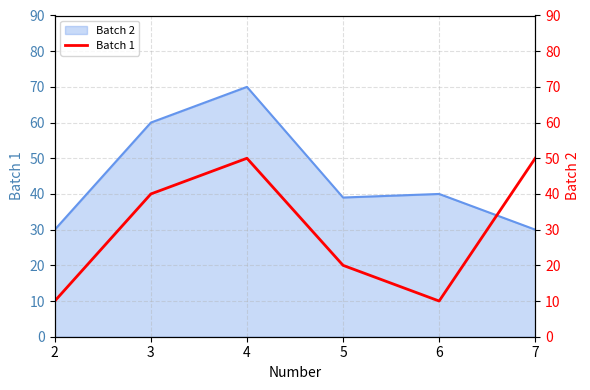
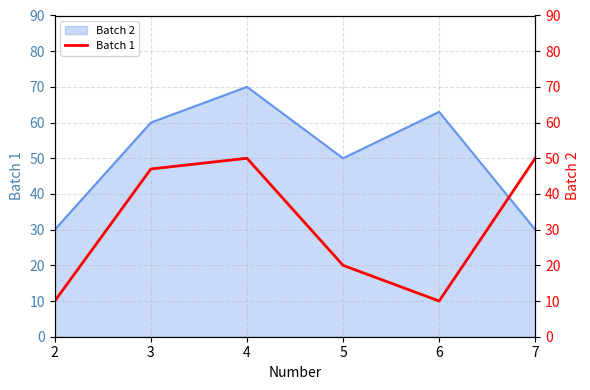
Batch 2, 5: 39 -> 50
Batch 2, 6: 40 -> 63
Batch 1, 3: 40 -> 47
